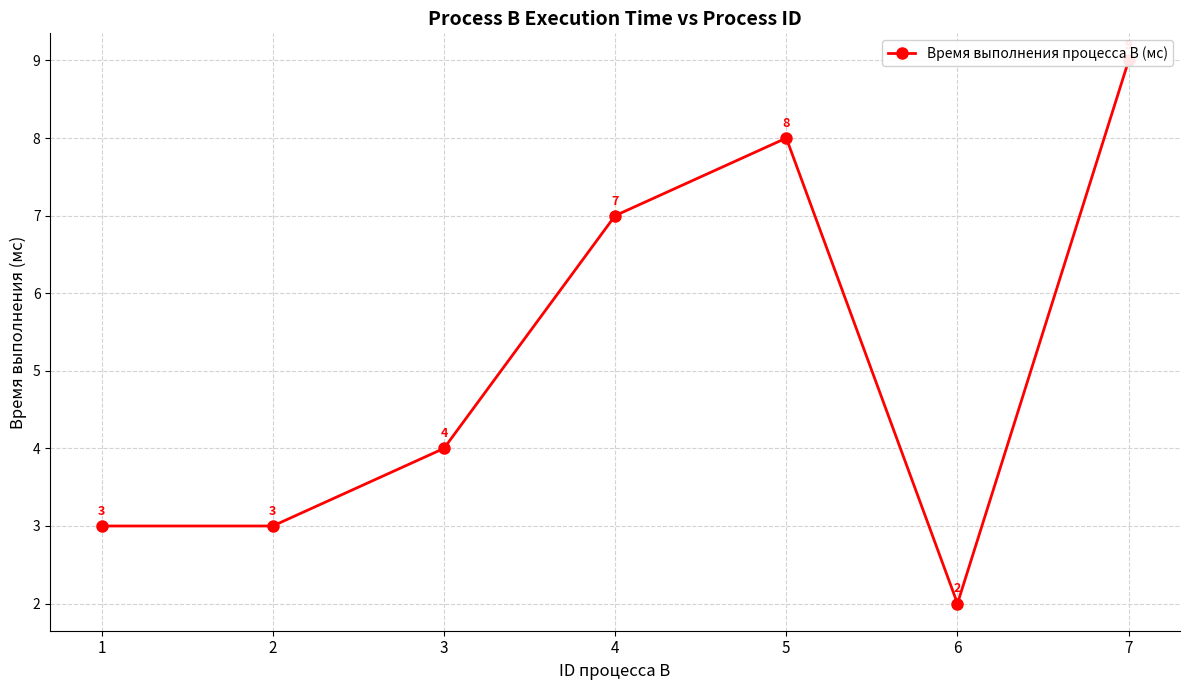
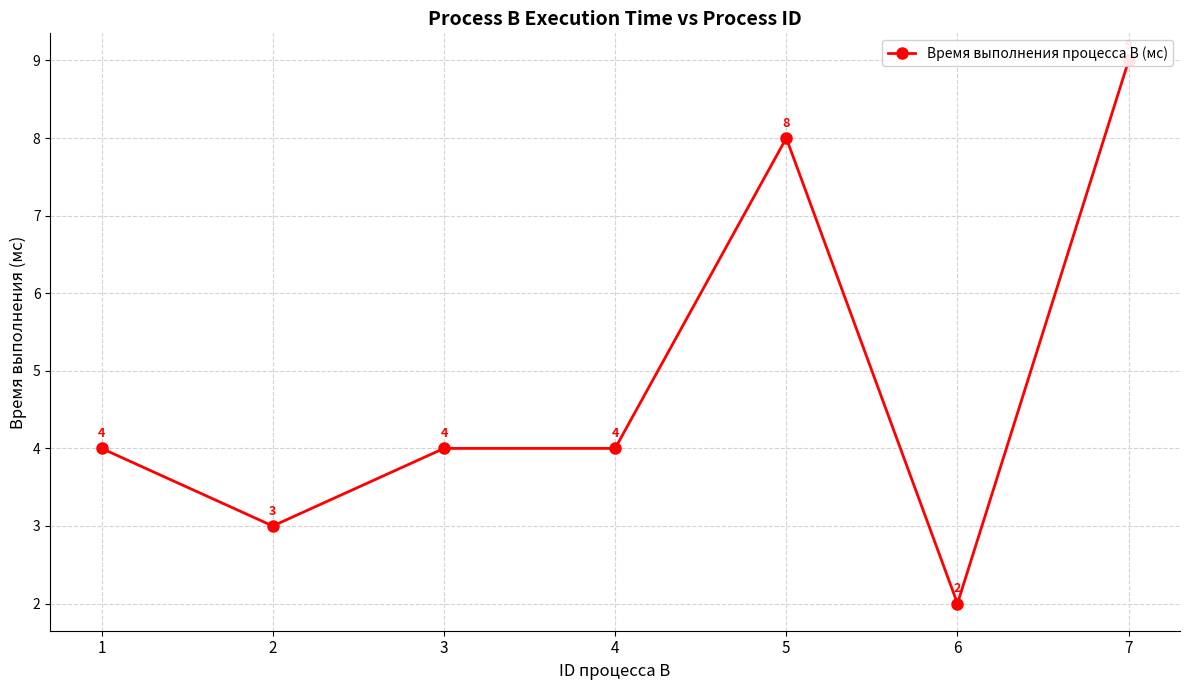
1: 3 -> 4
4: 7 -> 4
